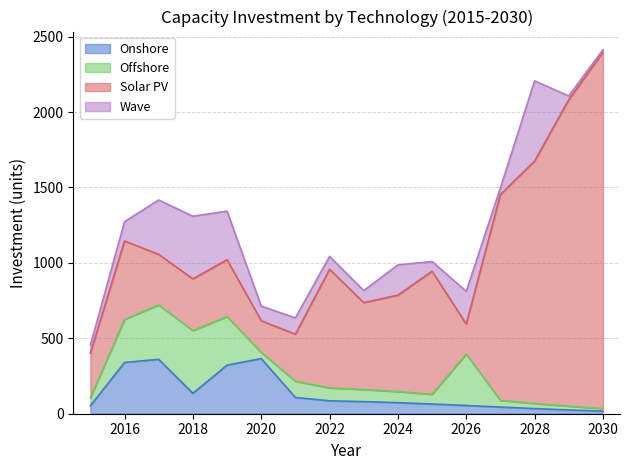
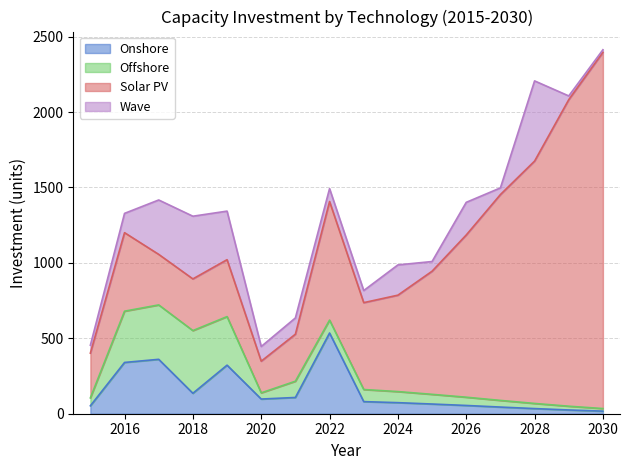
Offshore, 2016: 290 -> 340
Onshore, 2020: 370 -> 100
Onshore, 2022: 90 -> 540
Offshore, 2026: 340 -> 50
Solar PV, 2026: 200 -> 1080
